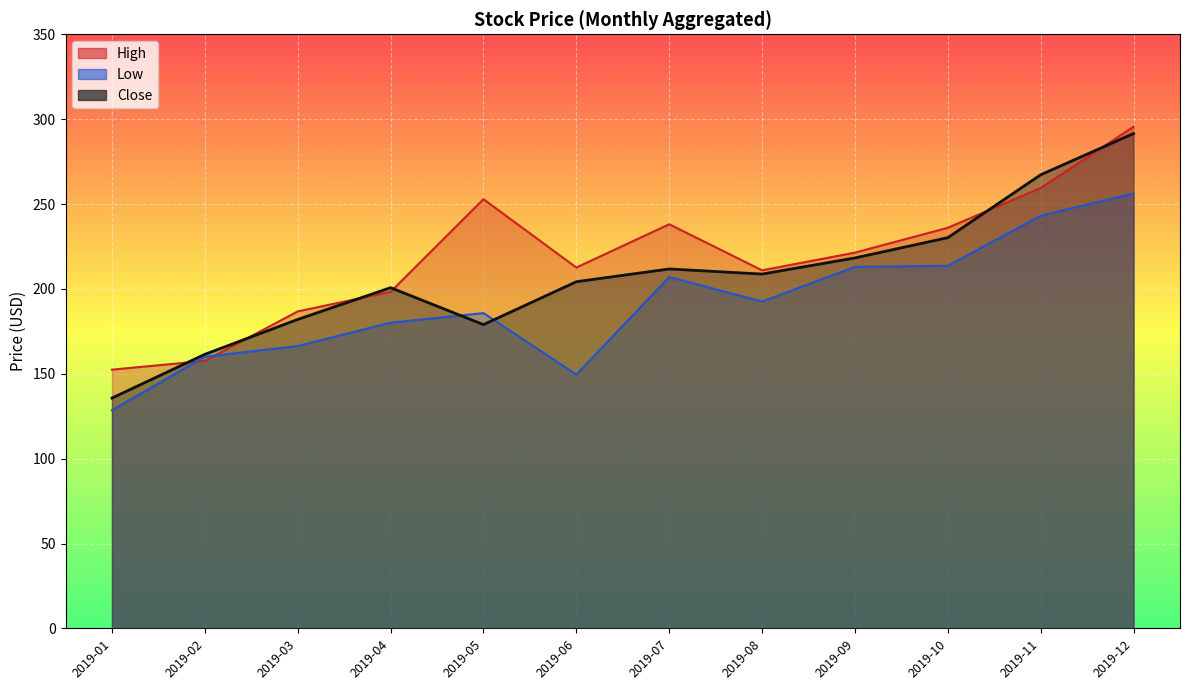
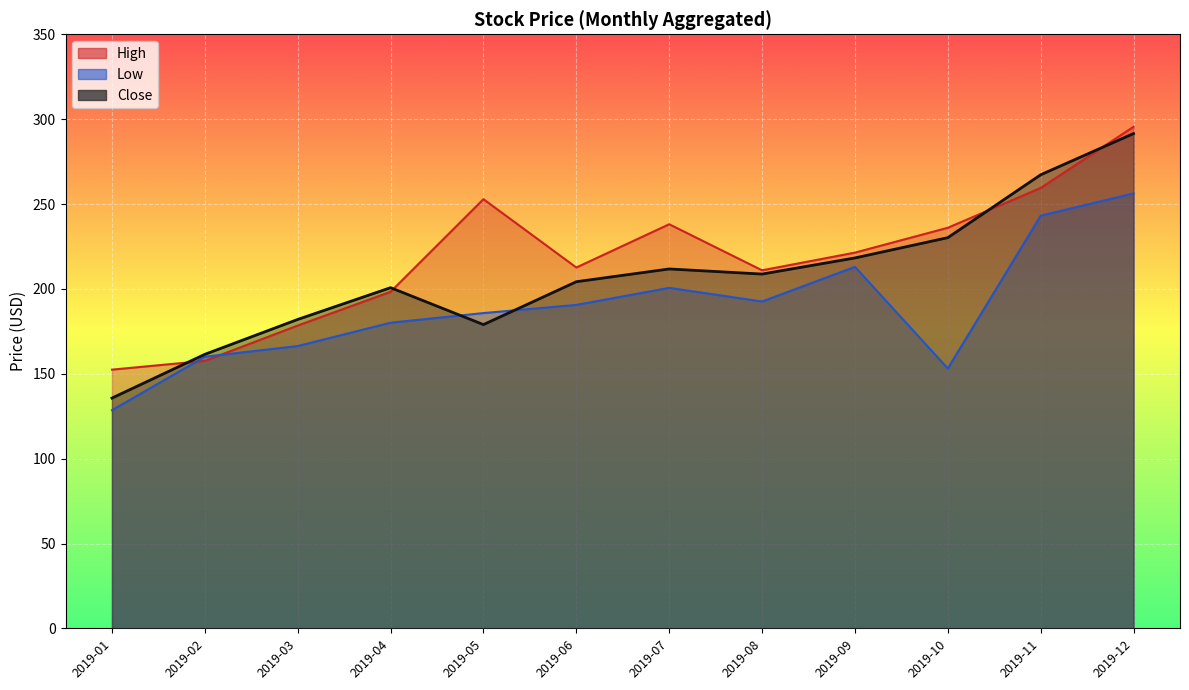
High, 2019-03: 187 -> 178
Low, 2019-06: 150 -> 191
Low, 2019-07: 207 -> 201
Low, 2019-10: 214 -> 153
